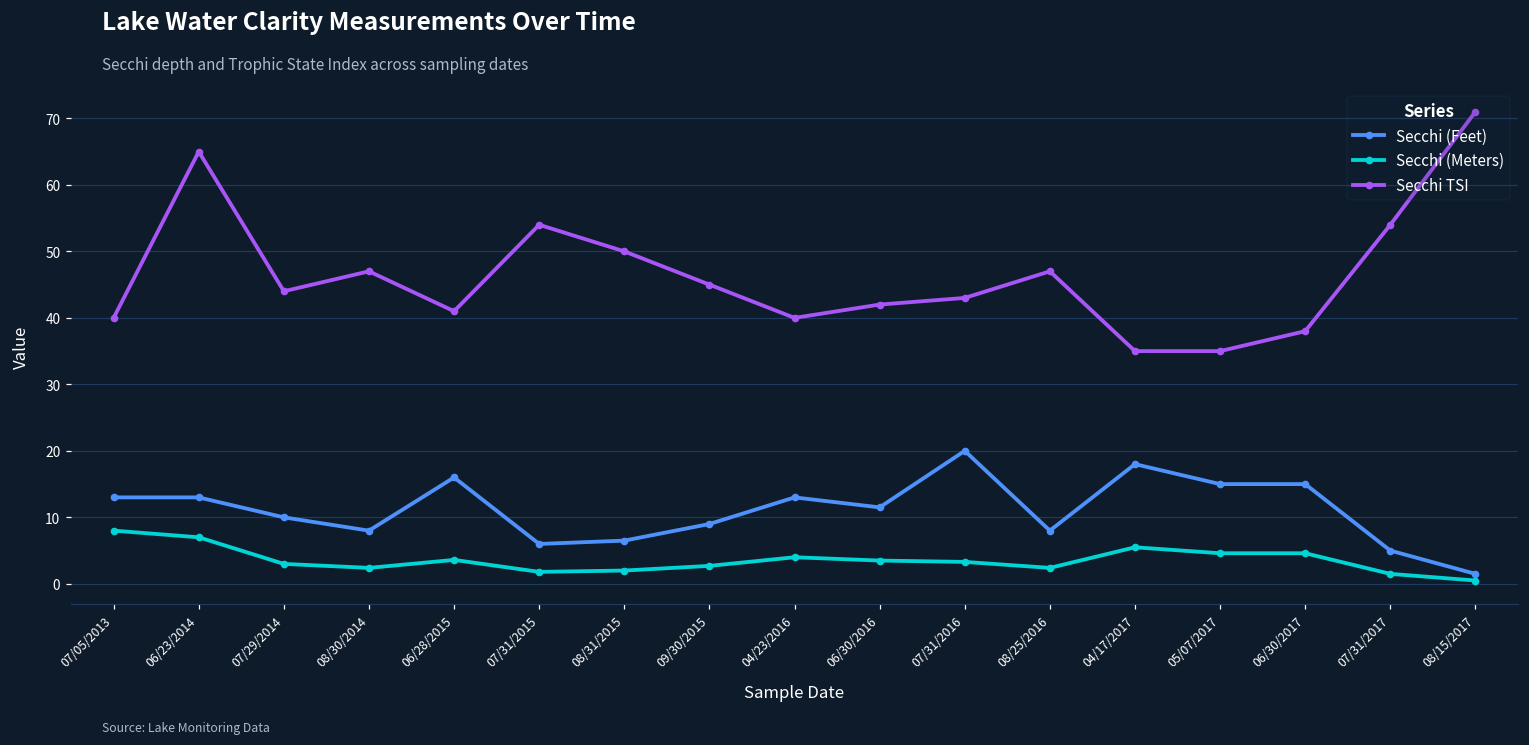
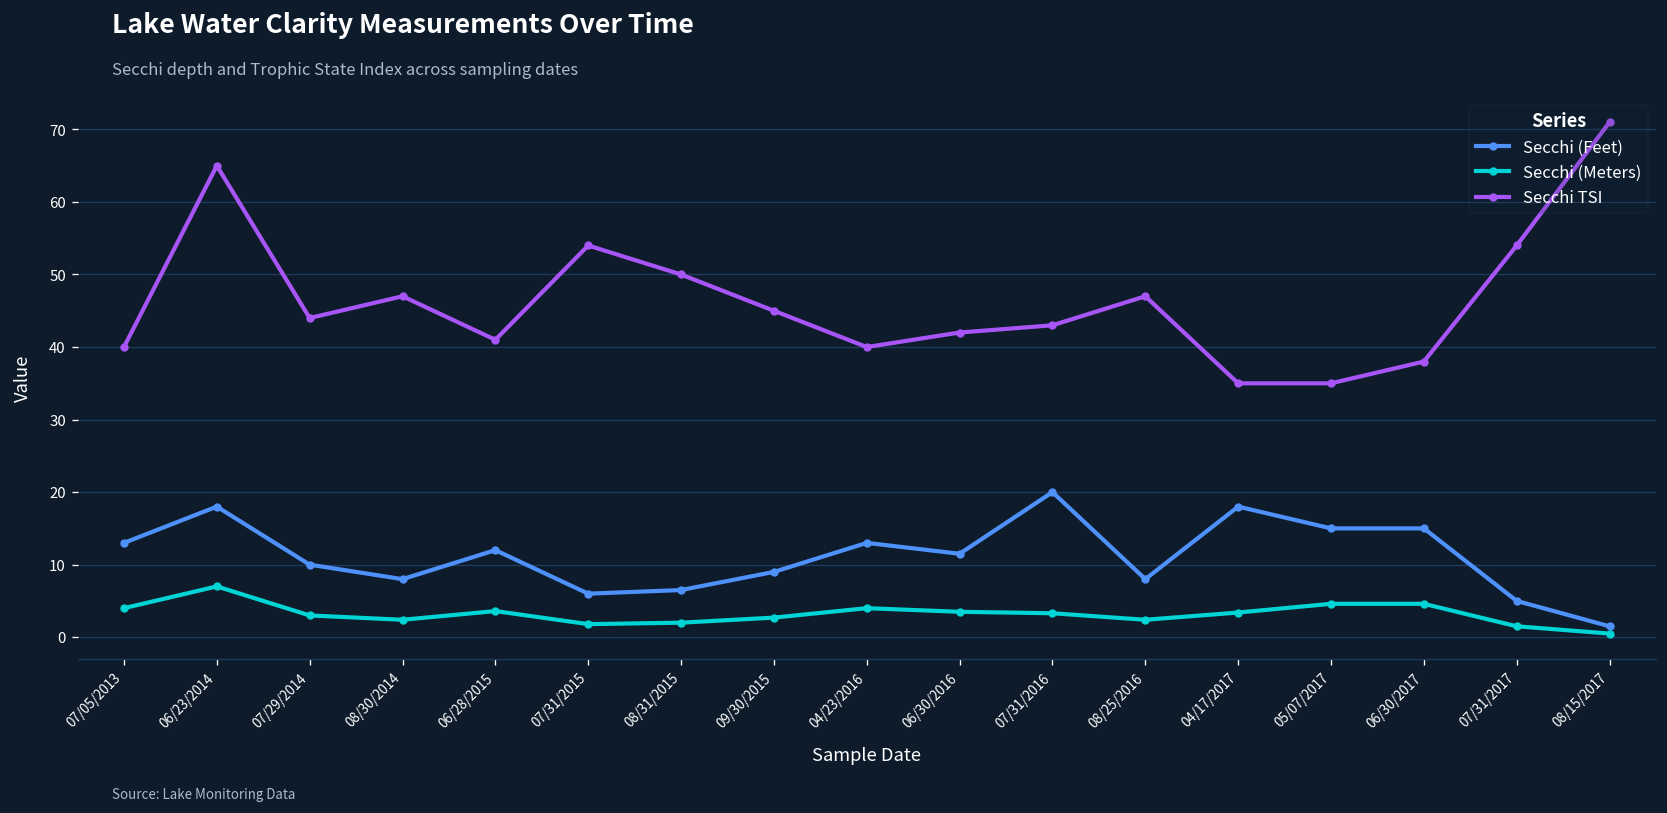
Secchi (Meters), 07/05/2013: 8 -> 4
Secchi (Feet), 06/23/2014: 13 -> 18
Secchi (Feet), 06/28/2015: 16 -> 12
Secchi (Meters), 04/17/2017: 6 -> 3
